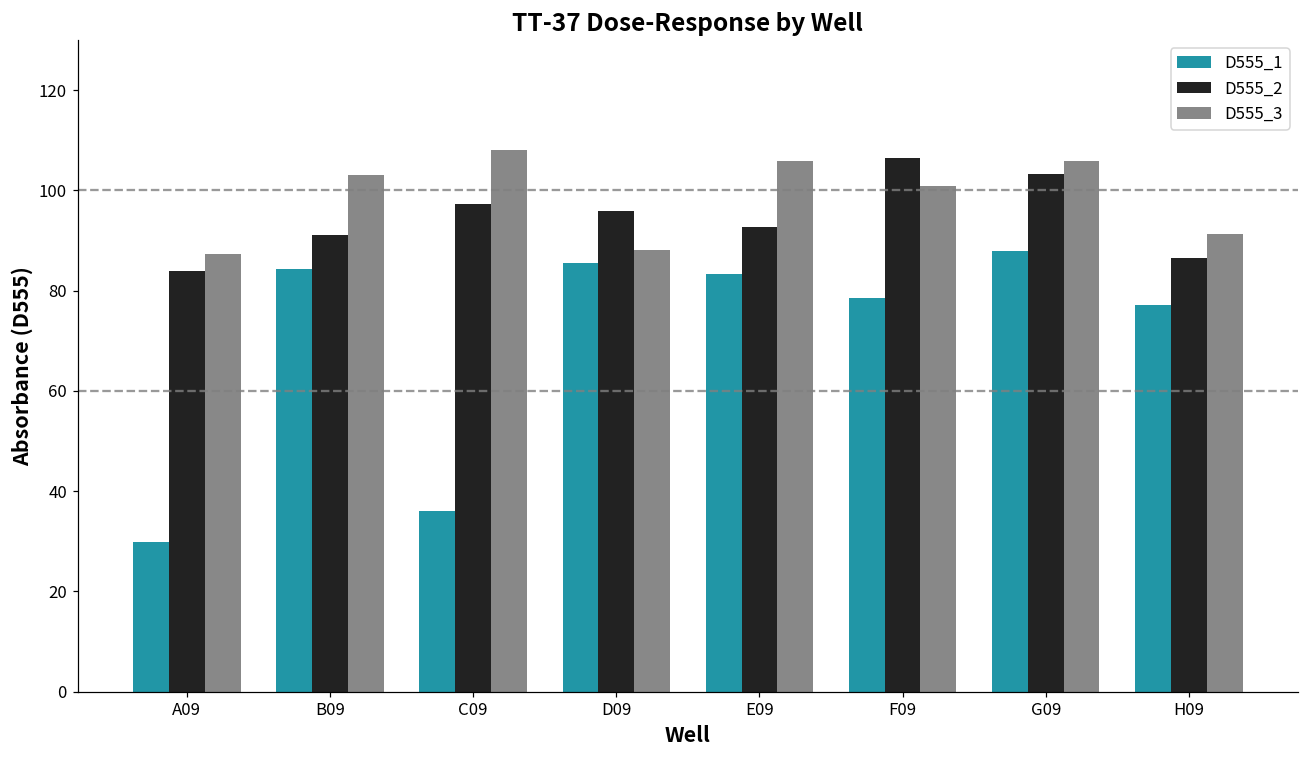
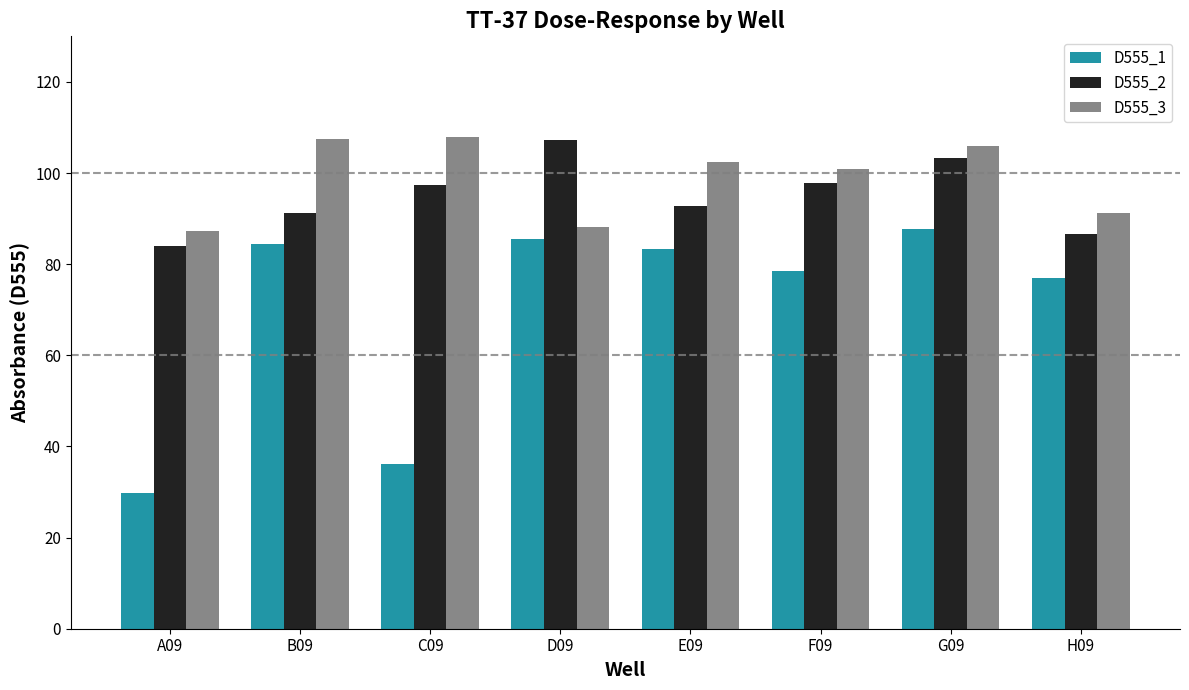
D555_3, B09: 103 -> 108
D555_2, D09: 96 -> 107
D555_3, E09: 106 -> 102
D555_2, F09: 107 -> 98
